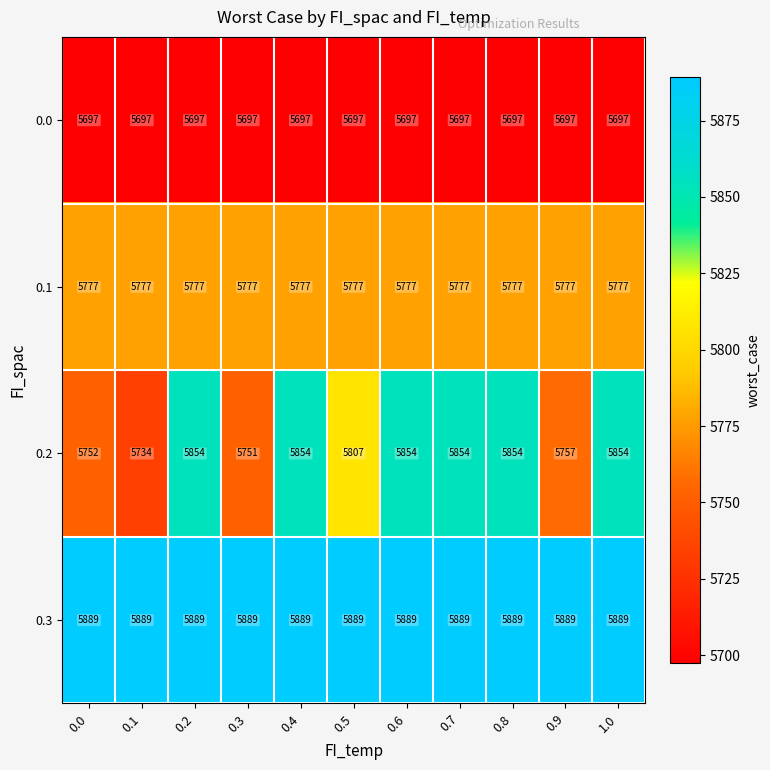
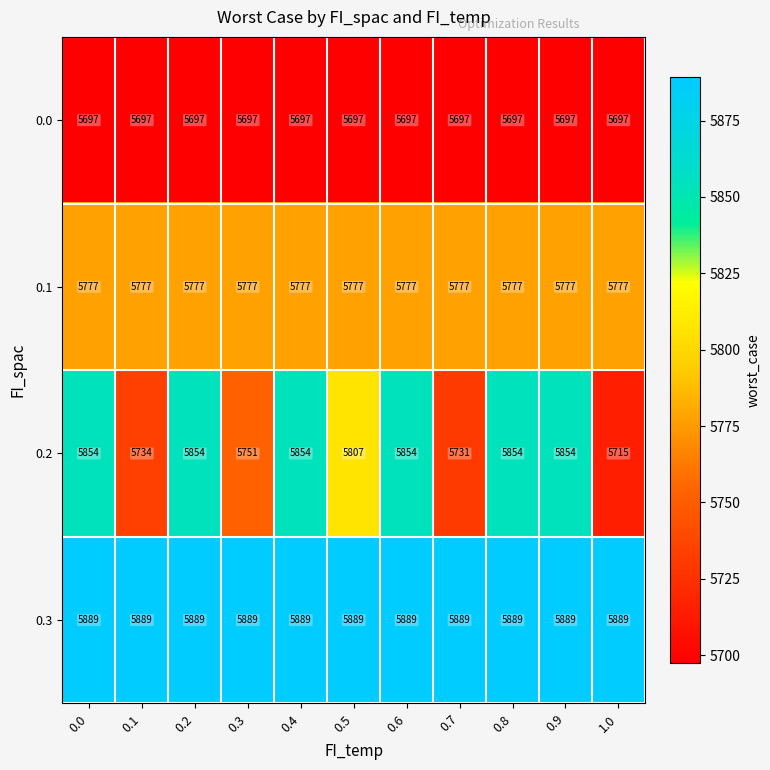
0.2, 0.0: 5752 -> 5854
0.2, 0.7: 5854 -> 5731
0.2, 0.9: 5757 -> 5854
0.2, 1.0: 5854 -> 5715
